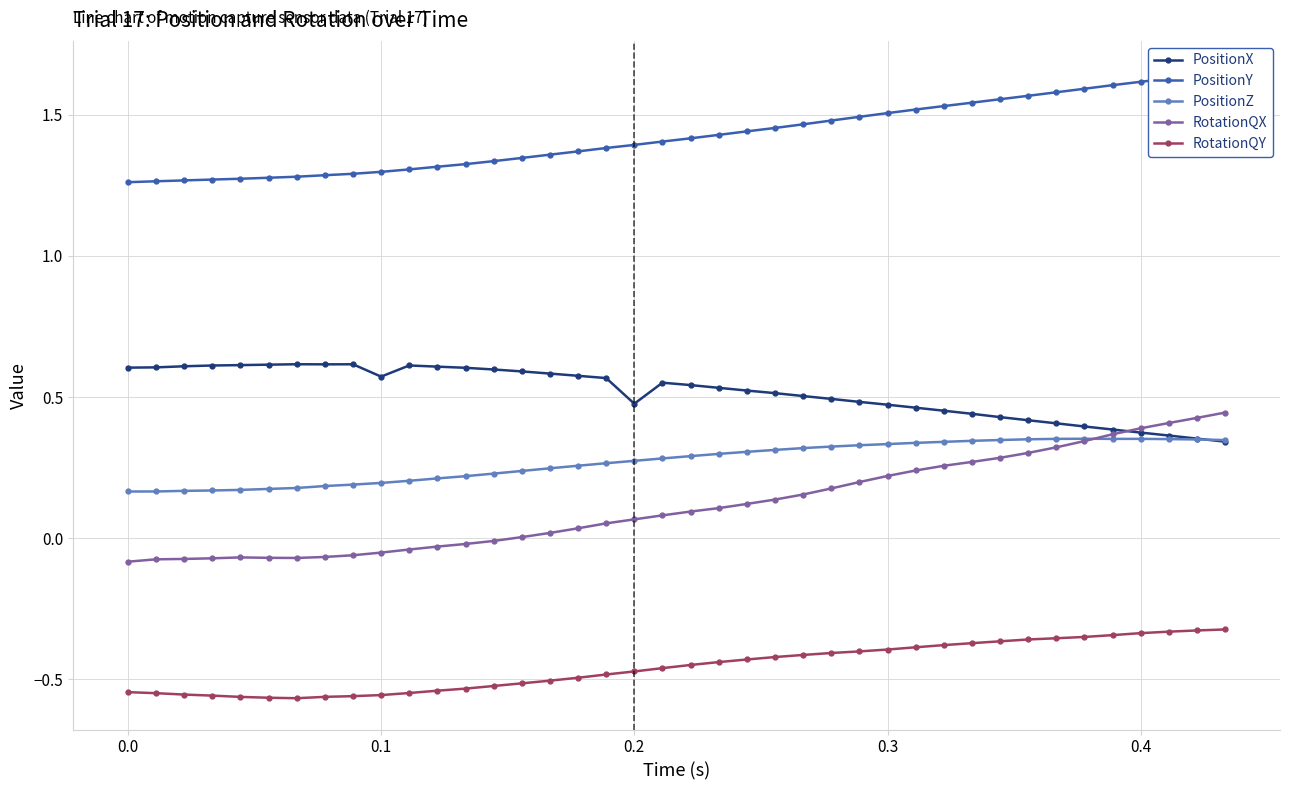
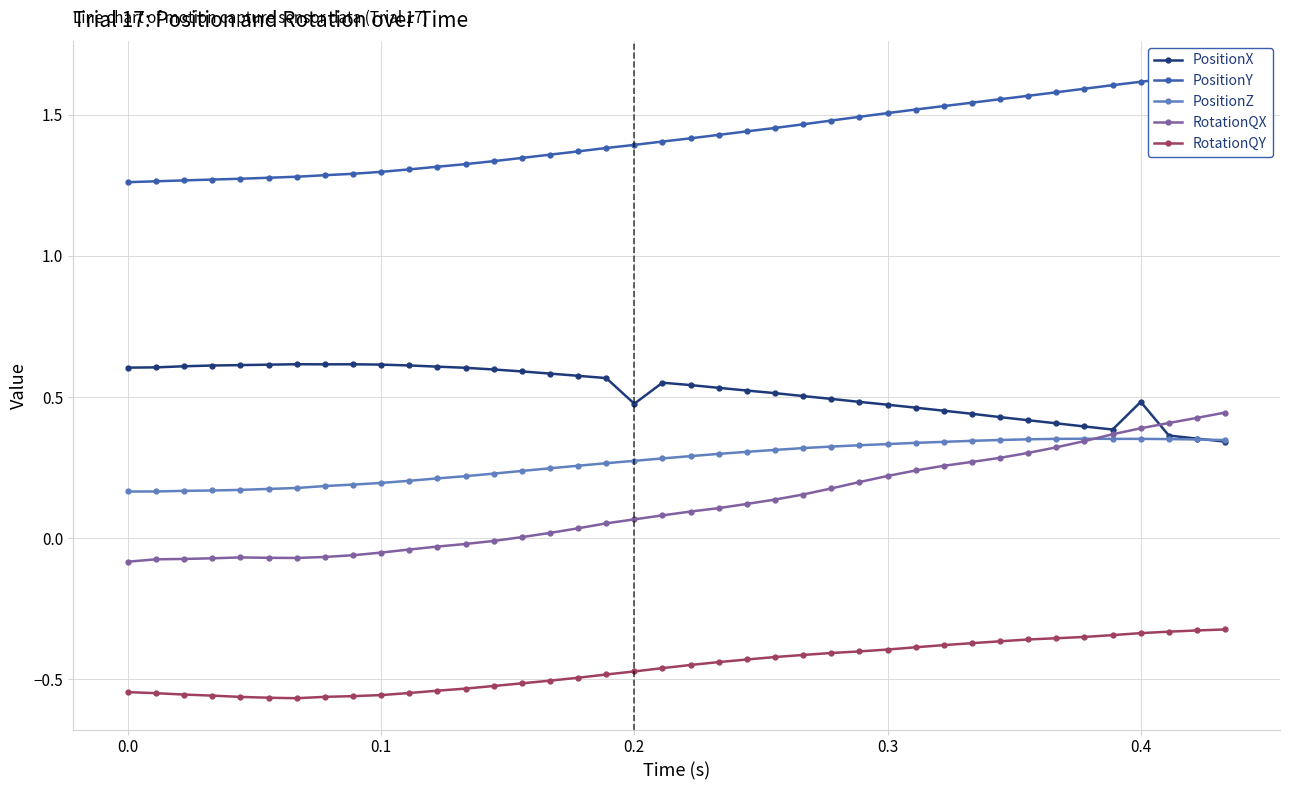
PositionX, 0.1: 0.57 -> 0.61
PositionX, 0.4: 0.37 -> 0.48
